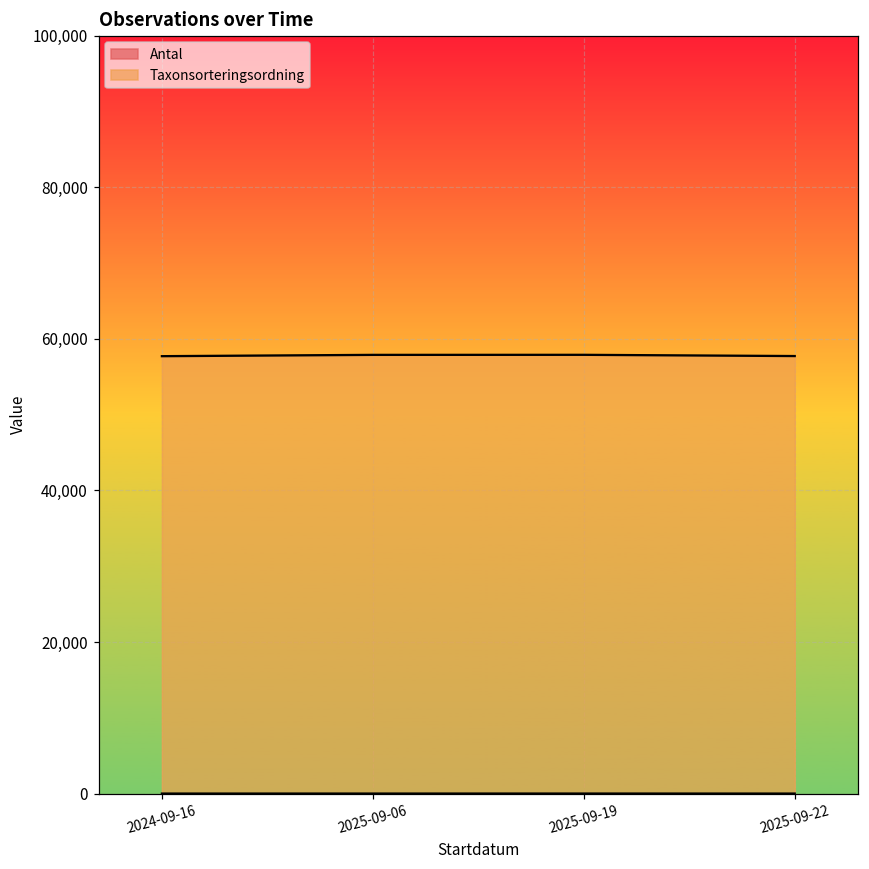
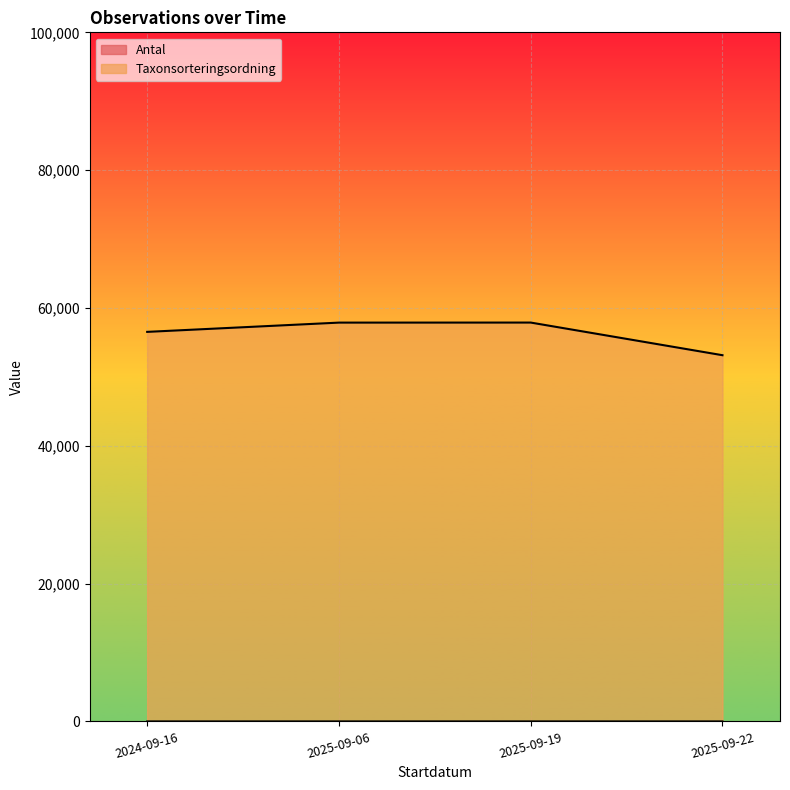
Taxonsorteringsordning, 2024-09-16: 58,000 -> 57,000
Taxonsorteringsordning, 2025-09-22: 58,000 -> 53,000
